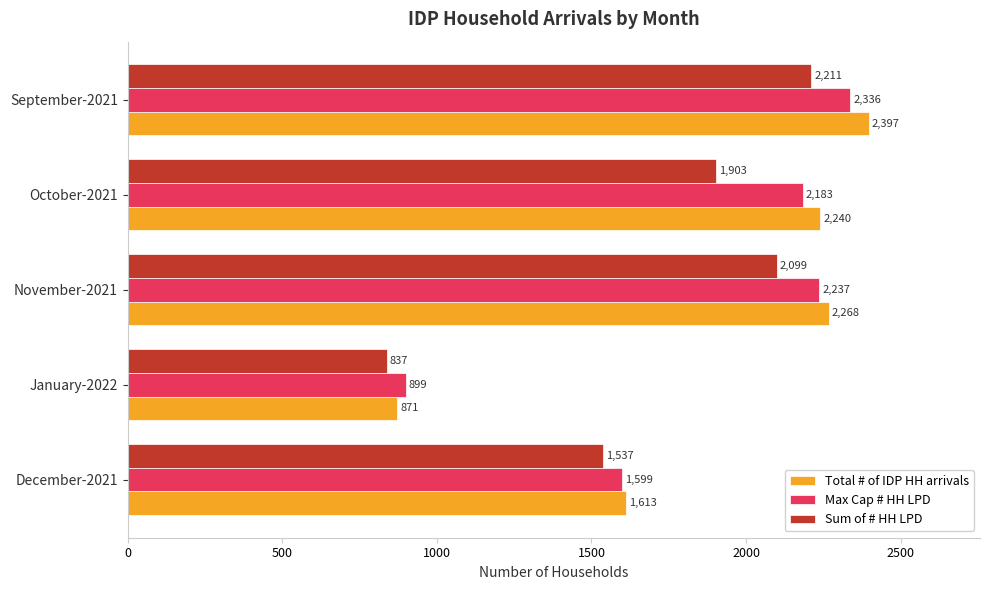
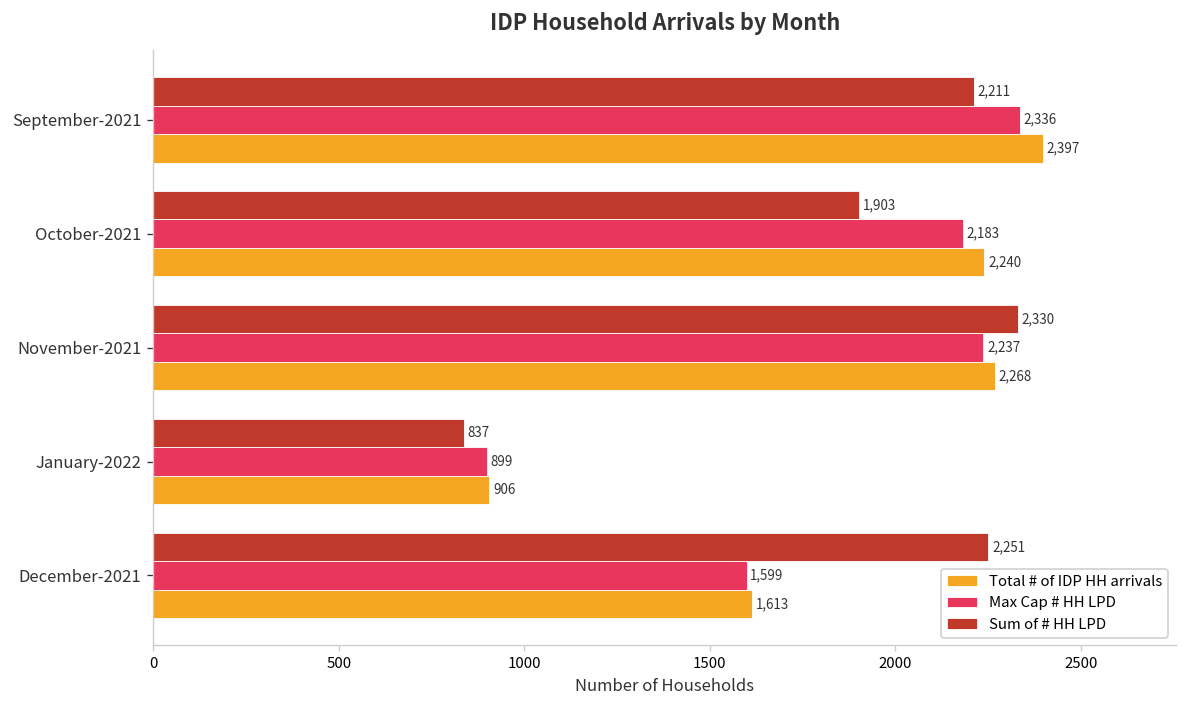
Sum of # HH LPD, November-2021: 2,099 -> 2,330
Total # of IDP HH arrivals, January-2022: 871 -> 906
Sum of # HH LPD, December-2021: 1,537 -> 2,251
